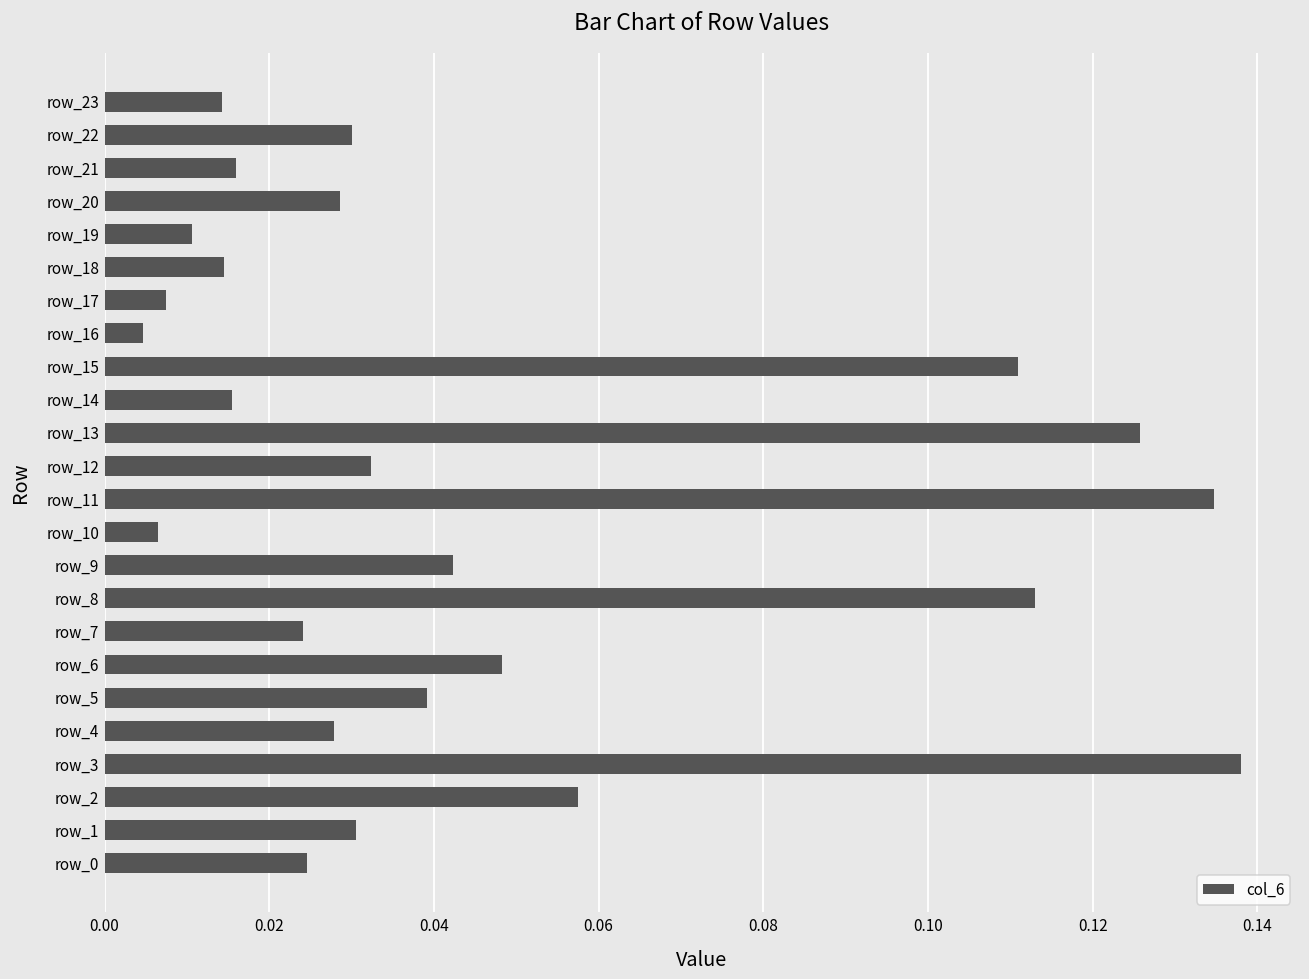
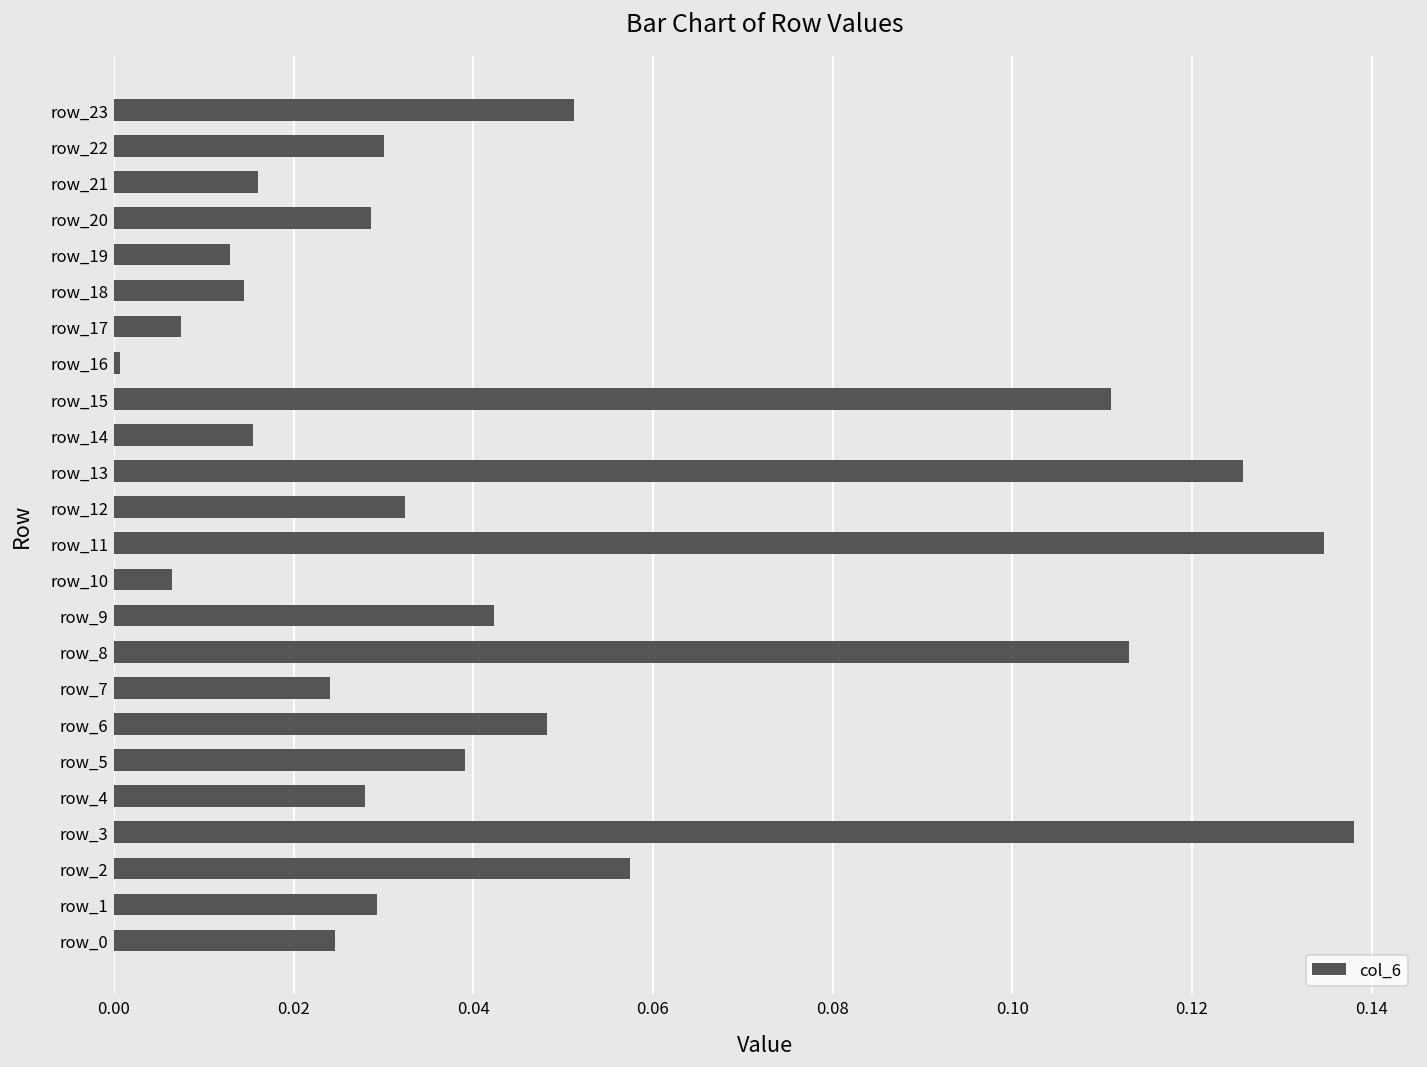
row_23: 0.014 -> 0.051
row_19: 0.011 -> 0.013
row_16: 0.005 -> 0.001
row_1: 0.031 -> 0.029
